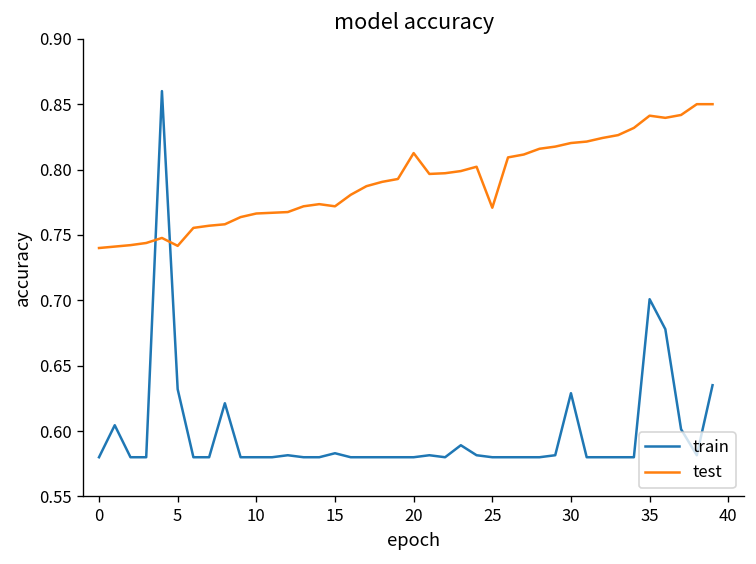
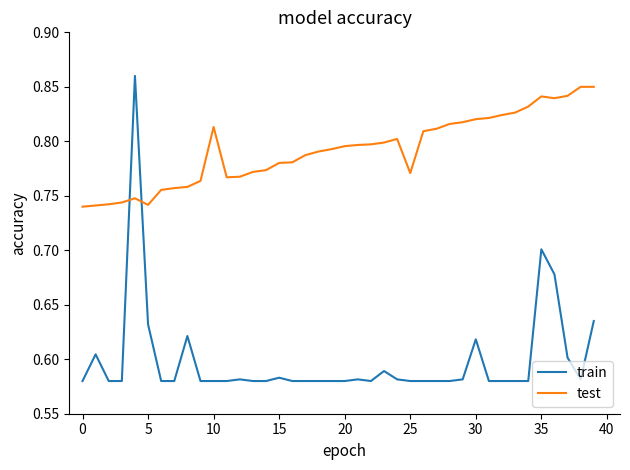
test, 10: 0.766 -> 0.813
test, 15: 0.772 -> 0.780
test, 20: 0.813 -> 0.796
train, 30: 0.629 -> 0.618
